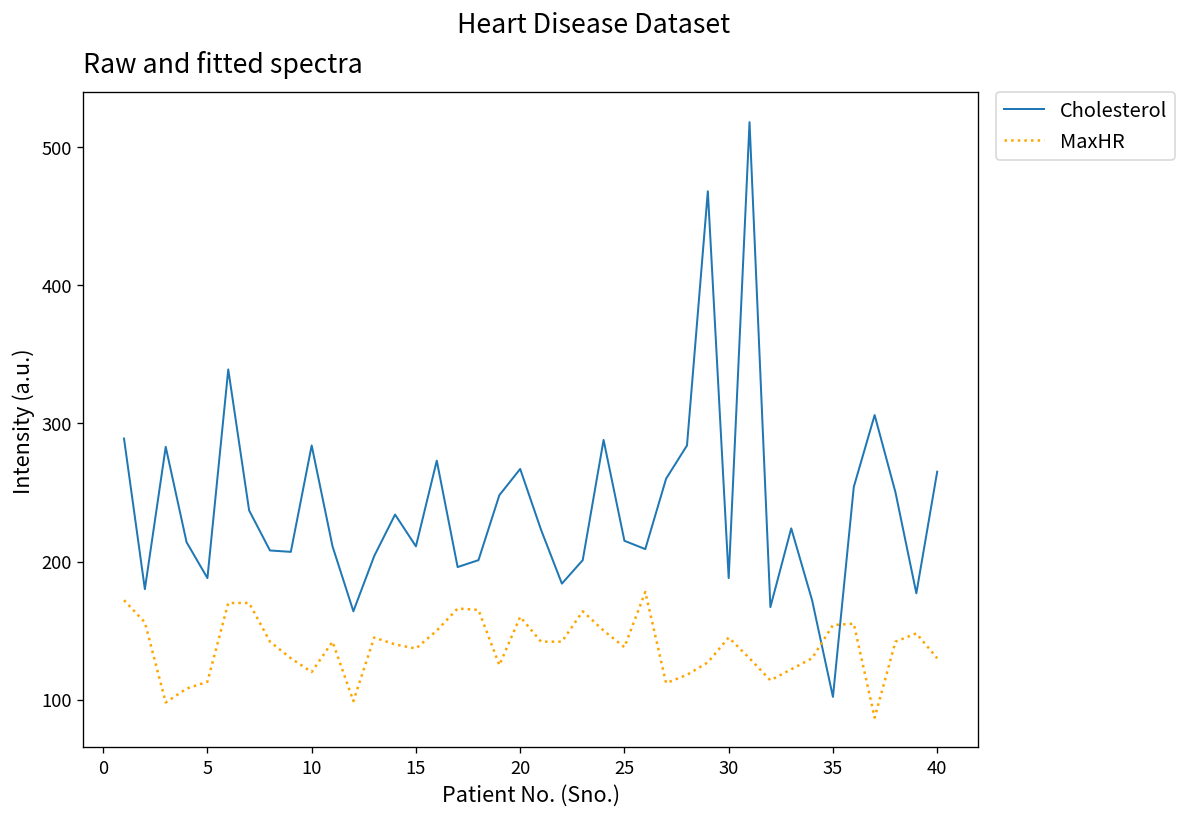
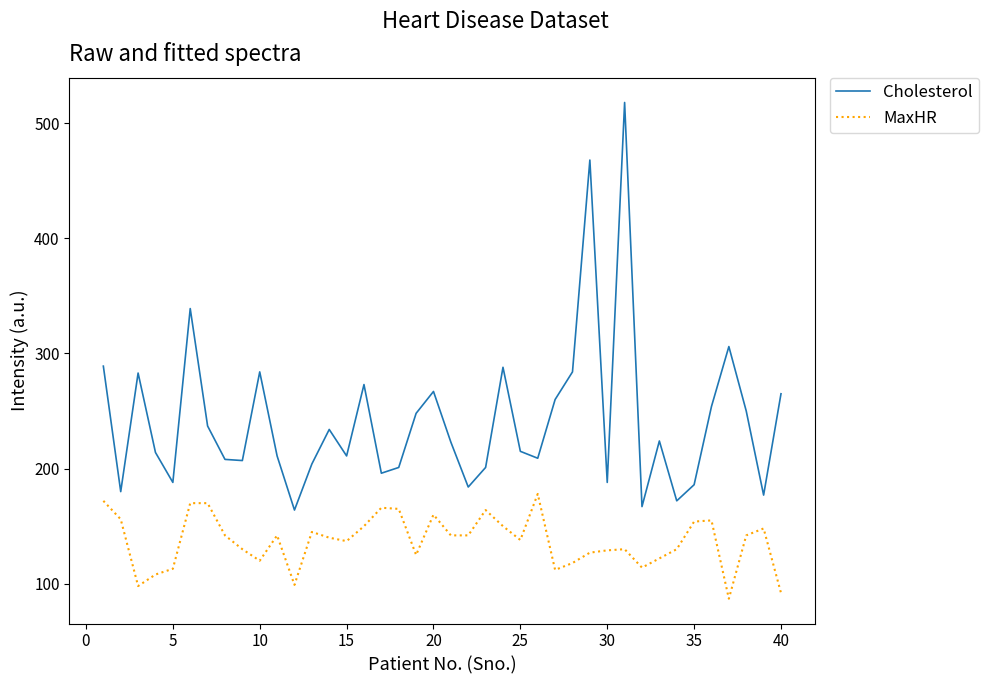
MaxHR, 30: 145 -> 129
Cholesterol, 35: 102 -> 186
MaxHR, 40: 130 -> 92
